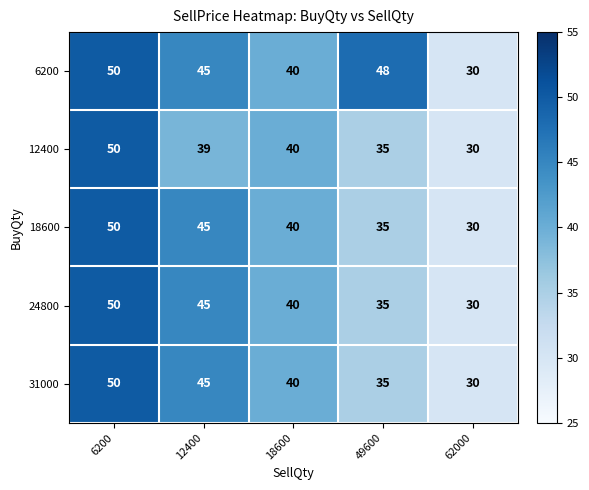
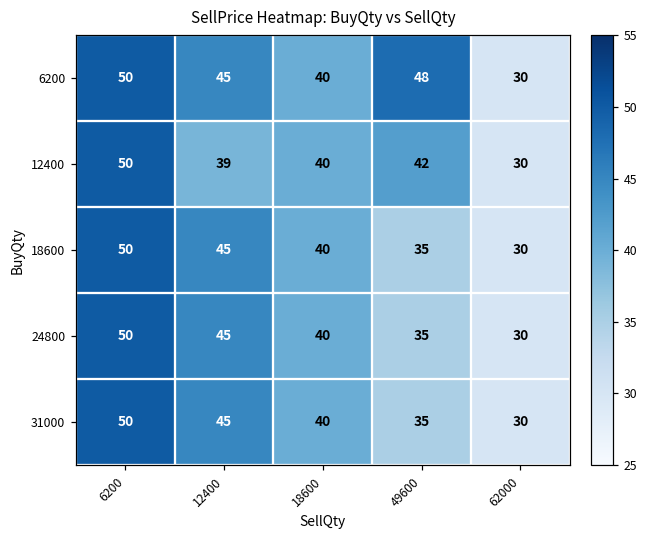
12400, 49600: 35 -> 42
